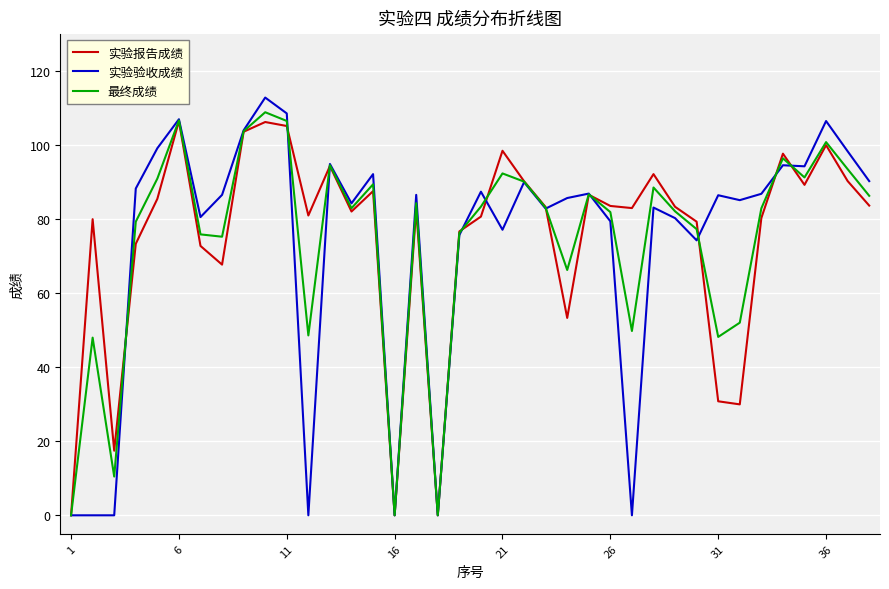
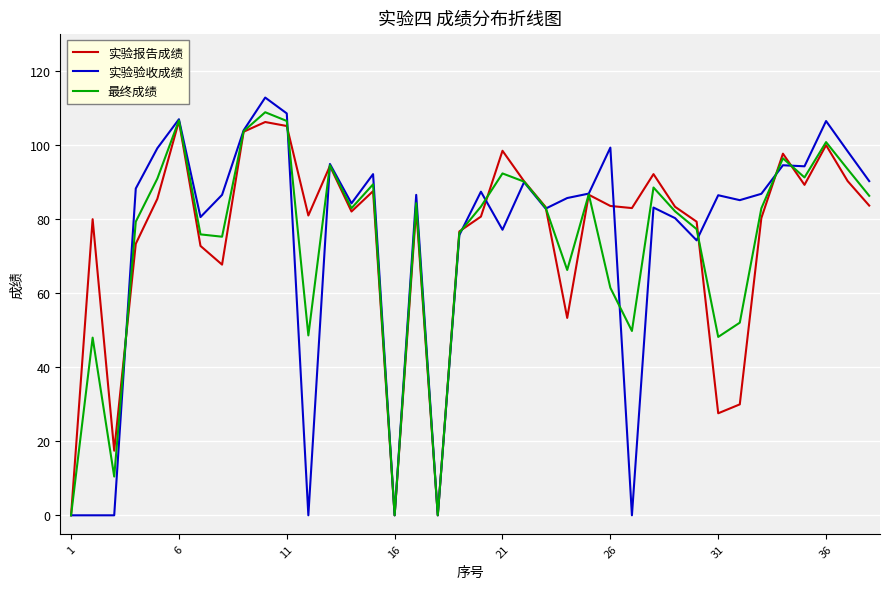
实验验收成绩, 26: 79 -> 99
最终成绩, 26: 82 -> 61
实验报告成绩, 31: 31 -> 28
